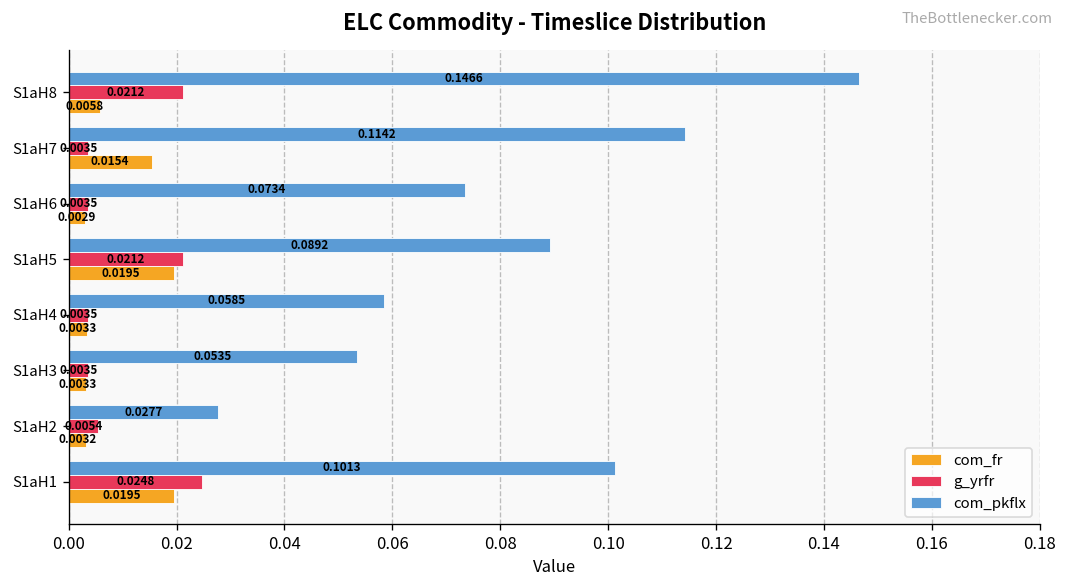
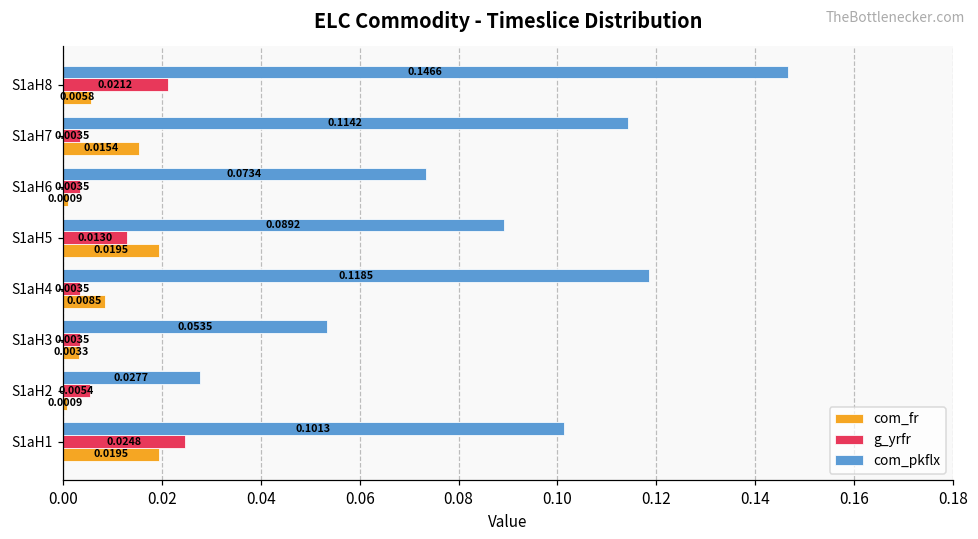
com_fr, S1aH6: 0.0029 -> 0.0009
g_yrfr, S1aH5: 0.0212 -> 0.0130
com_pkflx, S1aH4: 0.0585 -> 0.1185
com_fr, S1aH4: 0.0033 -> 0.0085
com_fr, S1aH2: 0.0032 -> 0.0009
